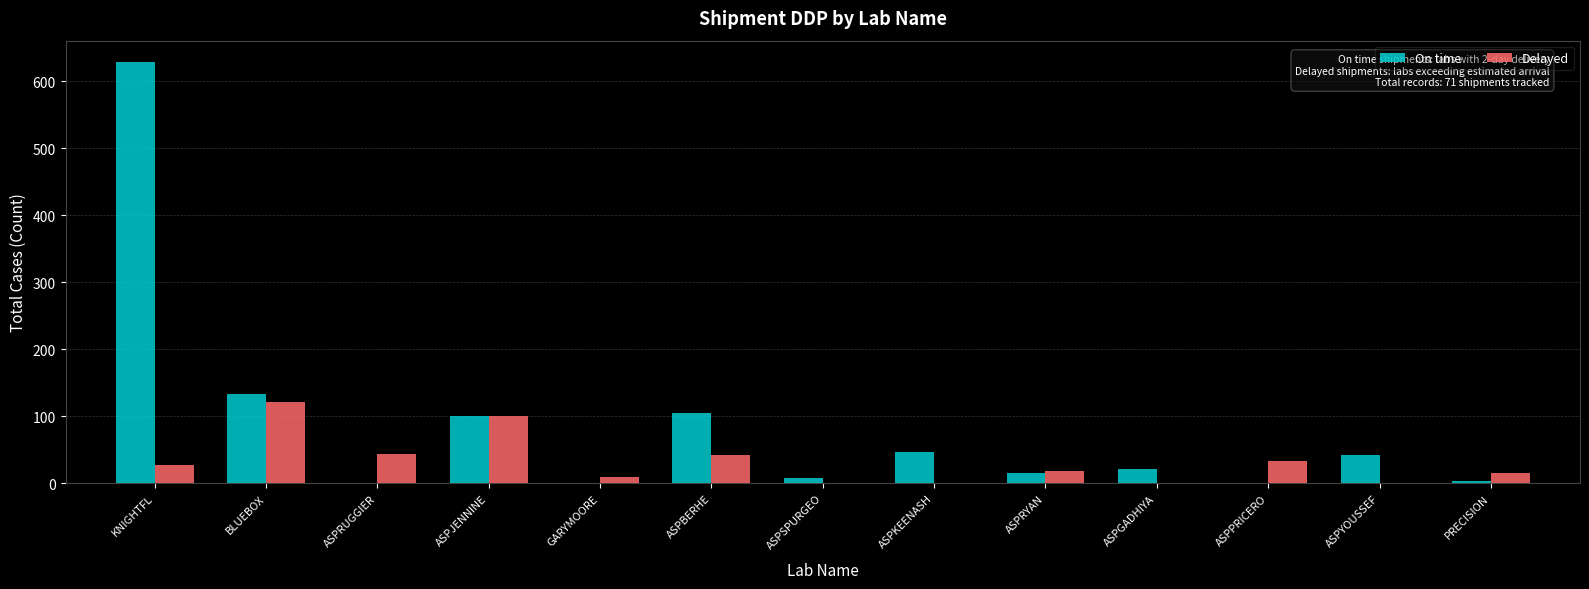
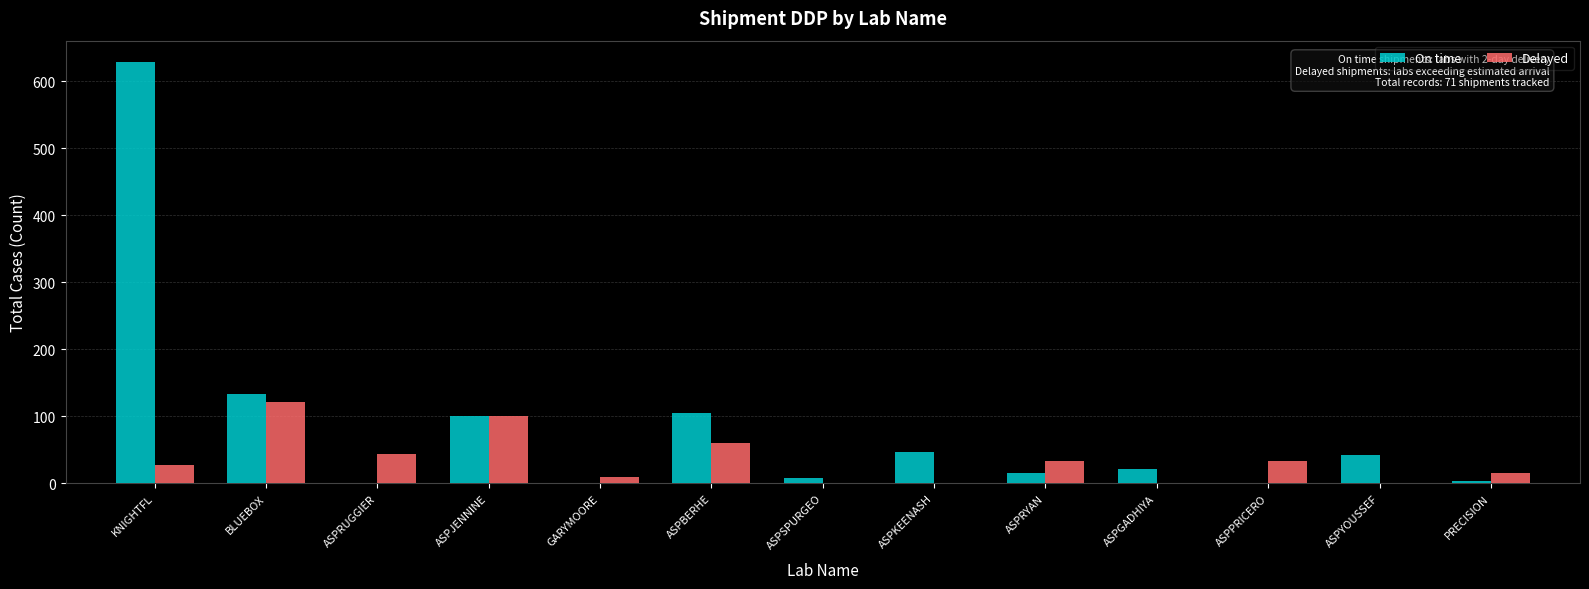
Delayed, ASPBERHE: 40 -> 60
Delayed, ASPRYAN: 20 -> 30
